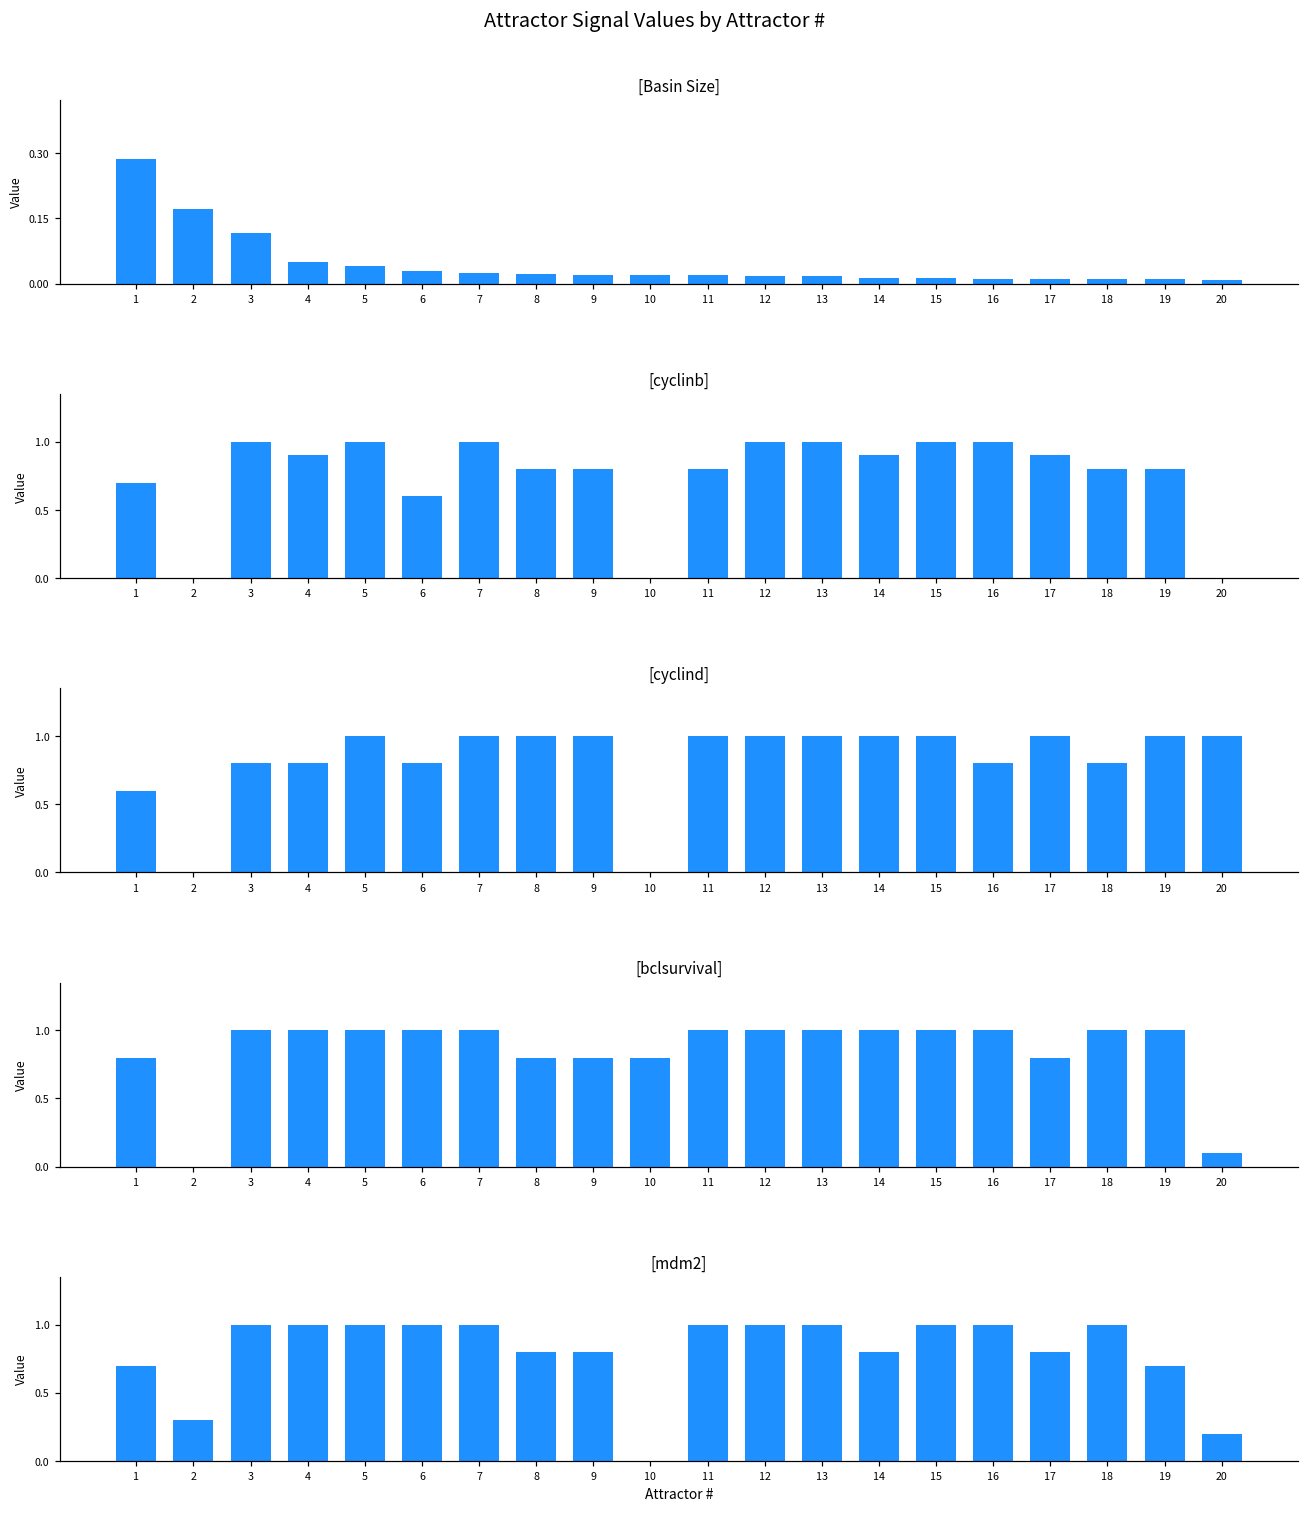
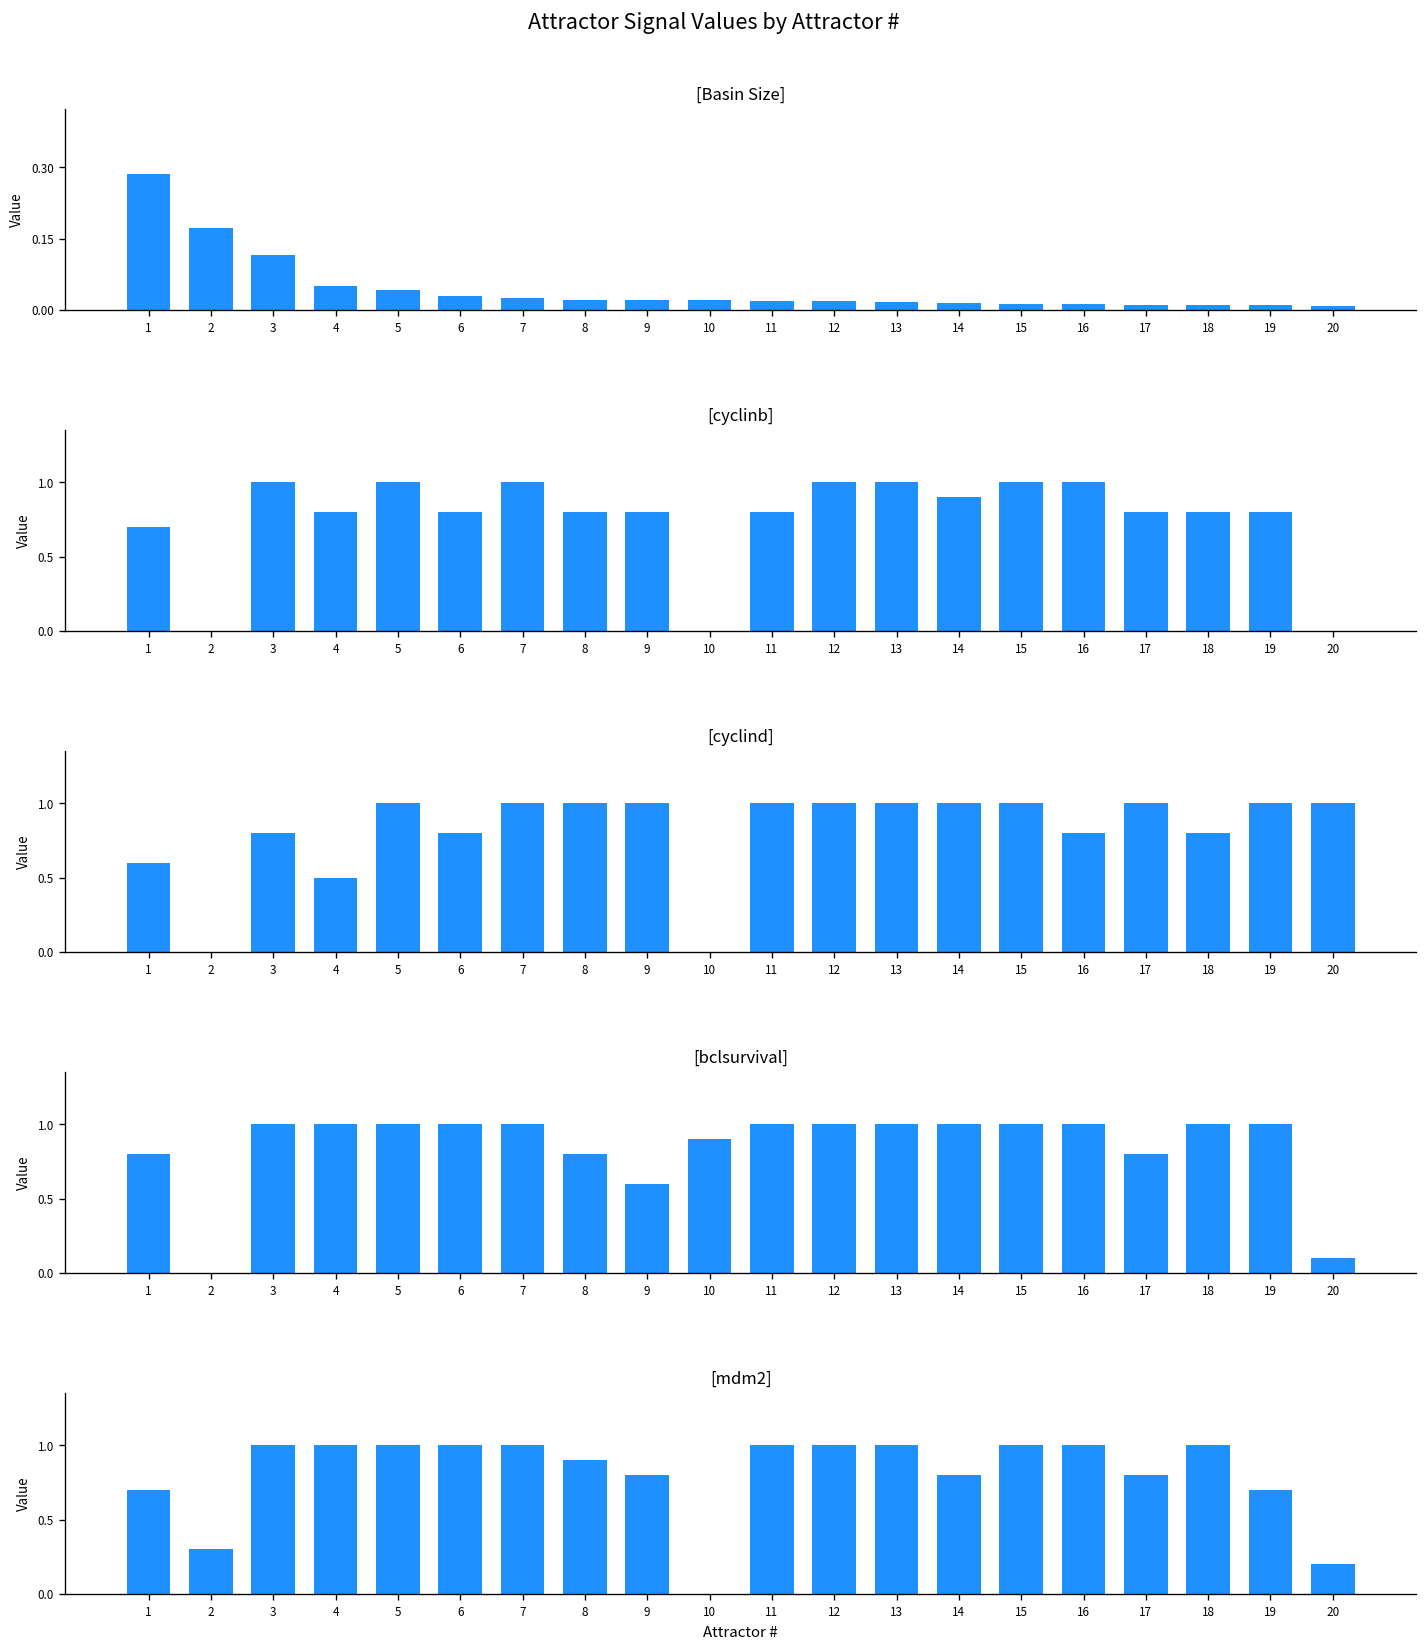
[cyclinb], 4: 0.9 -> 0.8
[cyclinb], 6: 0.6 -> 0.8
[cyclinb], 17: 0.9 -> 0.8
[cyclind], 4: 0.8 -> 0.5
[bclsurvival], 9: 0.8 -> 0.6
[bclsurvival], 10: 0.8 -> 0.9
[mdm2], 8: 0.8 -> 0.9
